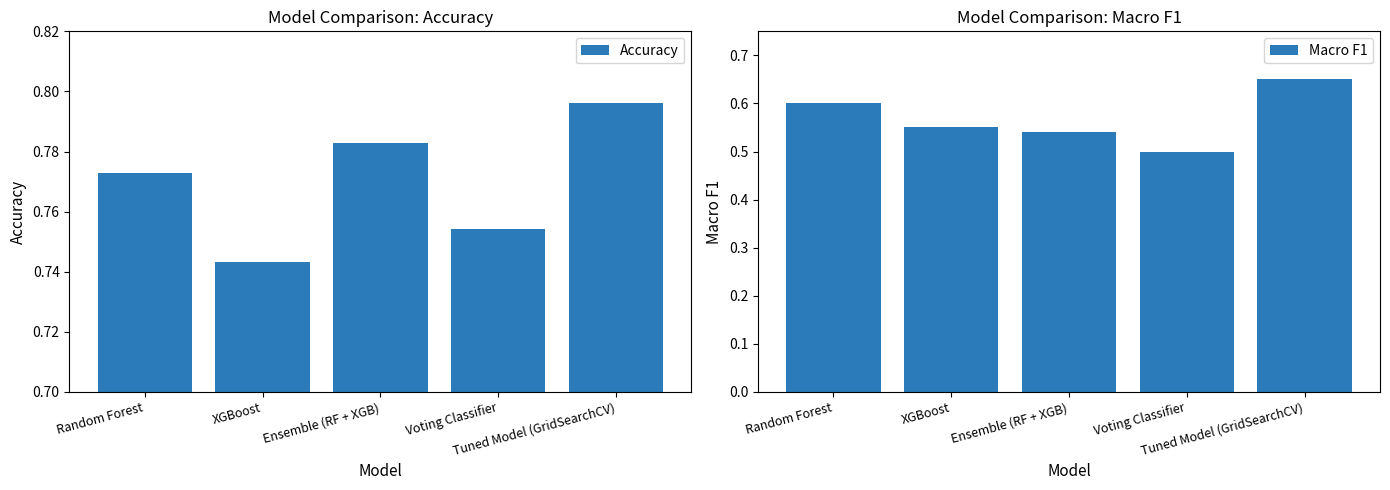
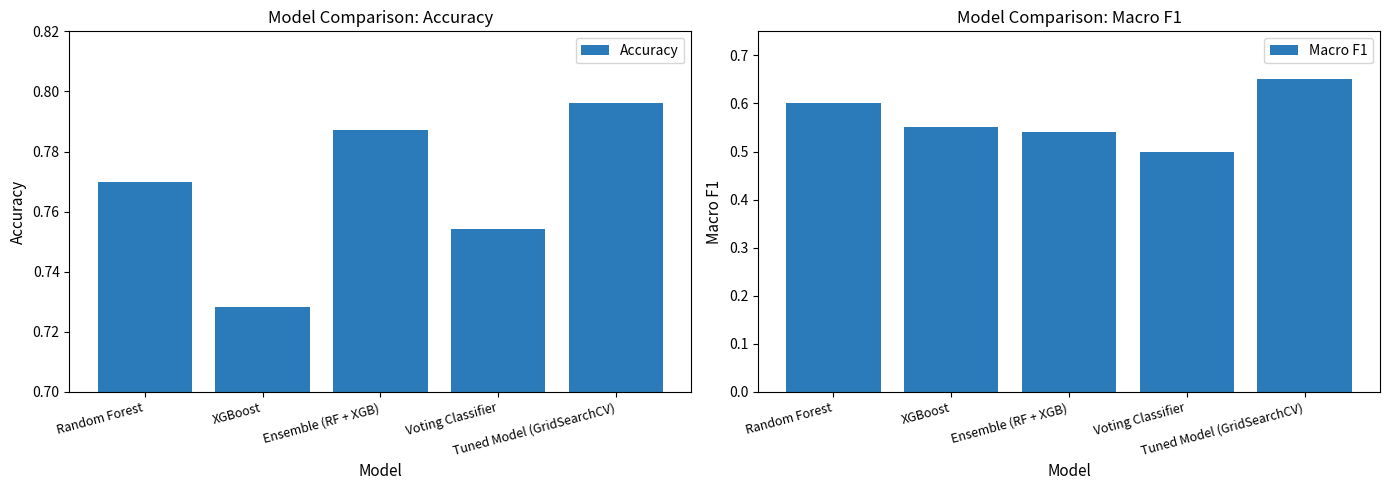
Model Comparison: Accuracy, Random Forest: 0.773 -> 0.770
Model Comparison: Accuracy, XGBoost: 0.743 -> 0.728
Model Comparison: Accuracy, Ensemble (RF + XGB): 0.783 -> 0.787
